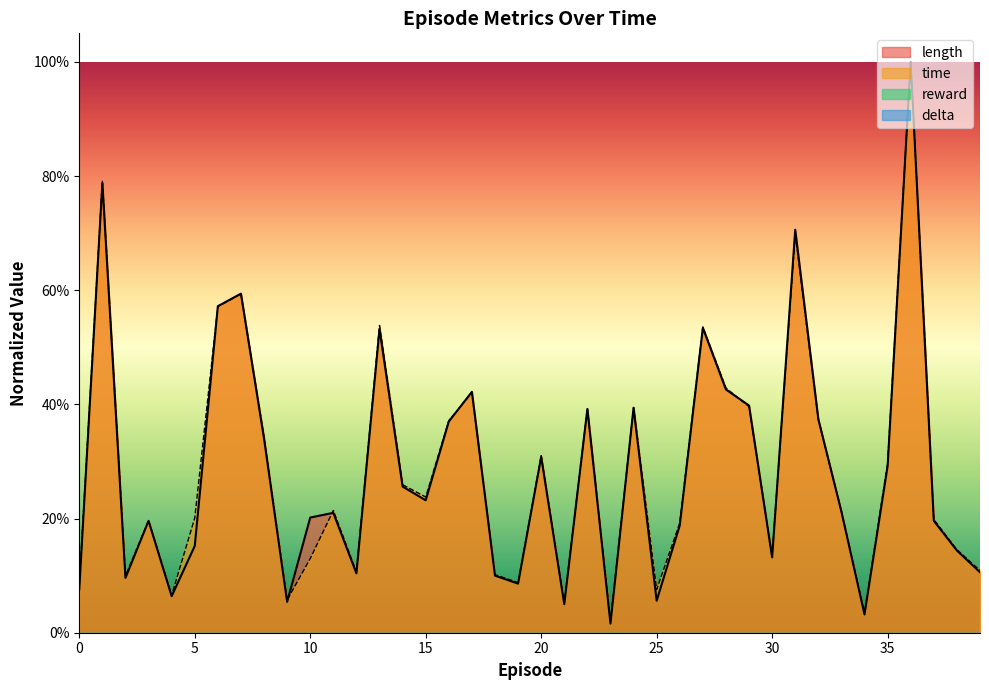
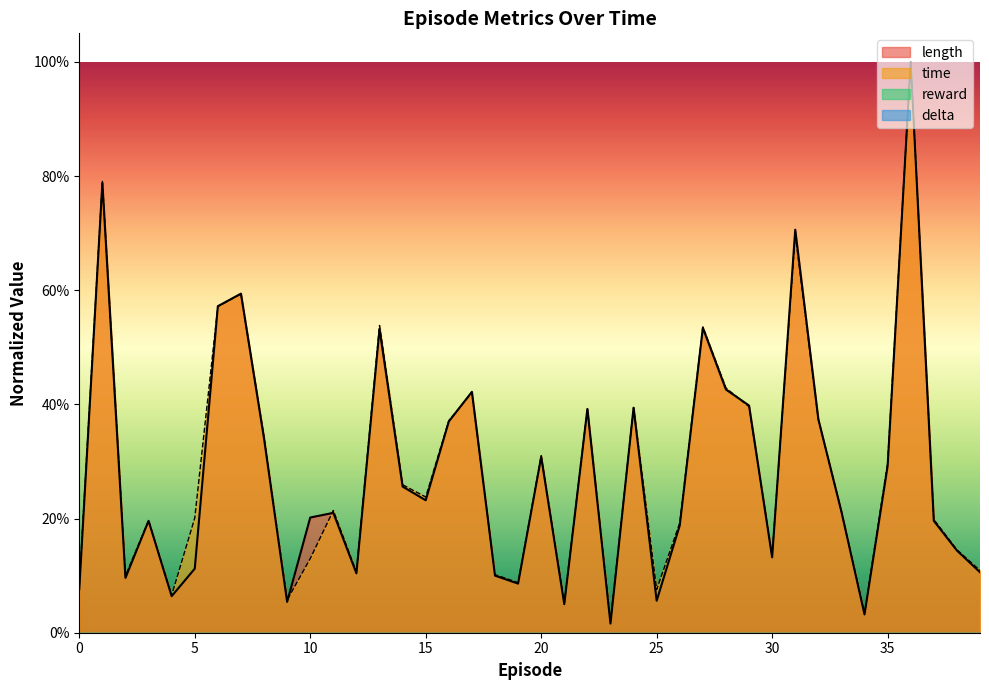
length, 5: 15% -> 11%
